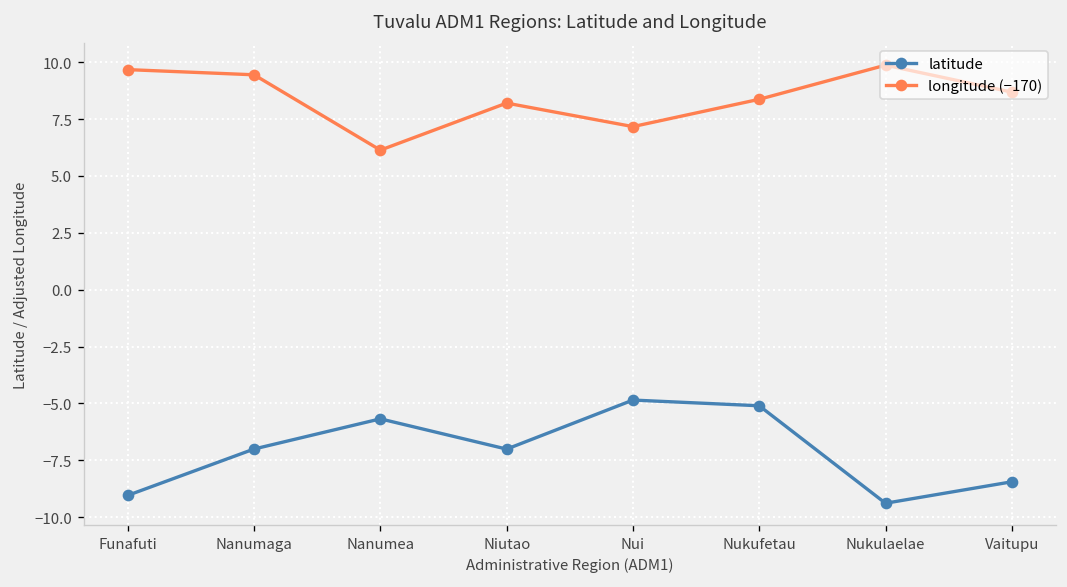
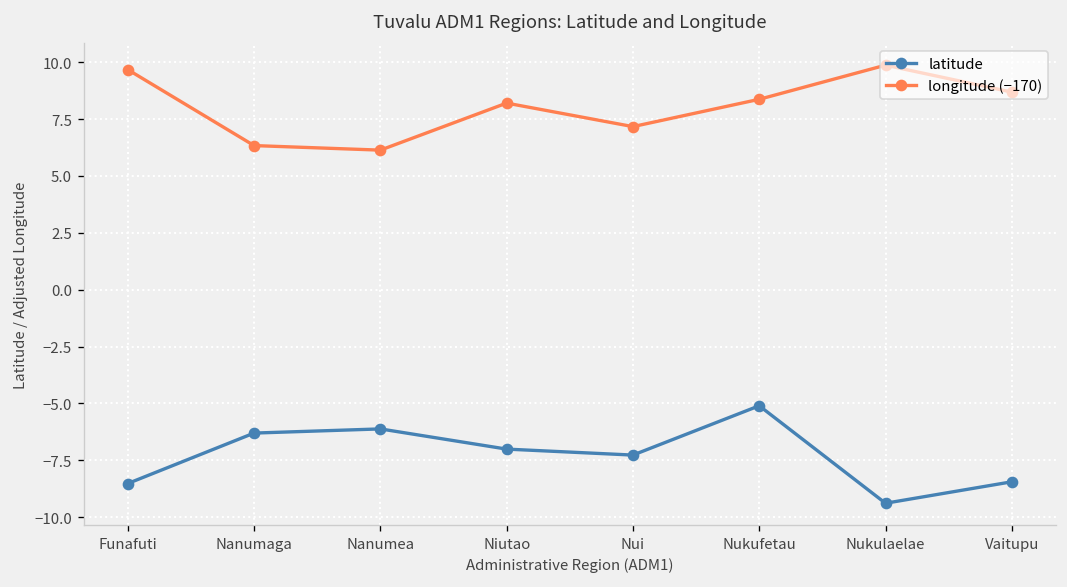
latitude, Funafuti: -9.0 -> -8.5
latitude, Nanumaga: -7.0 -> -6.3
longitude (−170), Nanumaga: 9.4 -> 6.3
latitude, Nanumea: -5.7 -> -6.1
latitude, Nui: -4.8 -> -7.3
